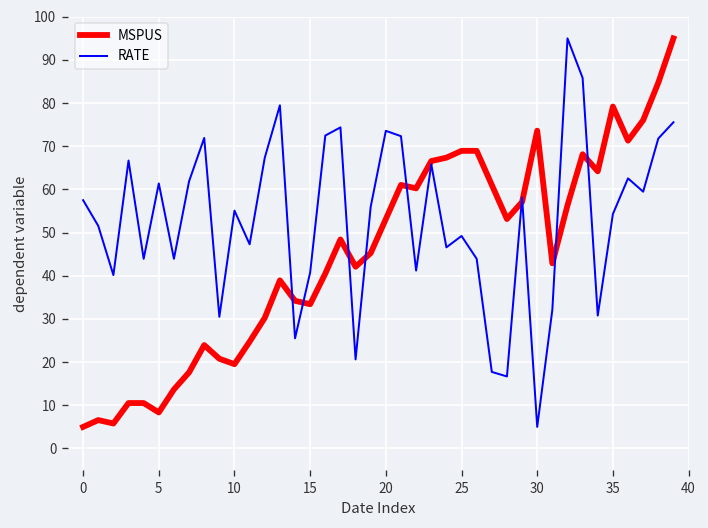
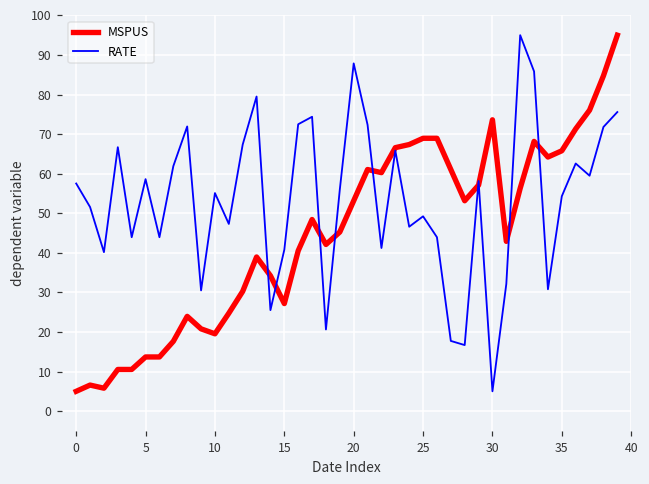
MSPUS, 5: 8 -> 14
RATE, 5: 61 -> 59
MSPUS, 15: 33 -> 27
RATE, 20: 74 -> 88
MSPUS, 35: 79 -> 66
